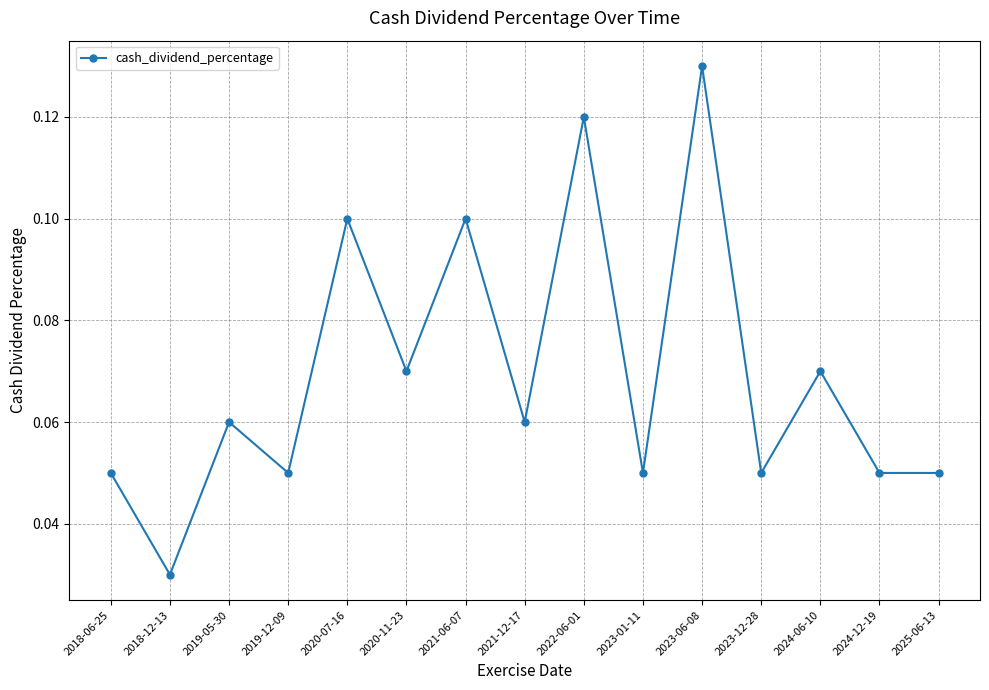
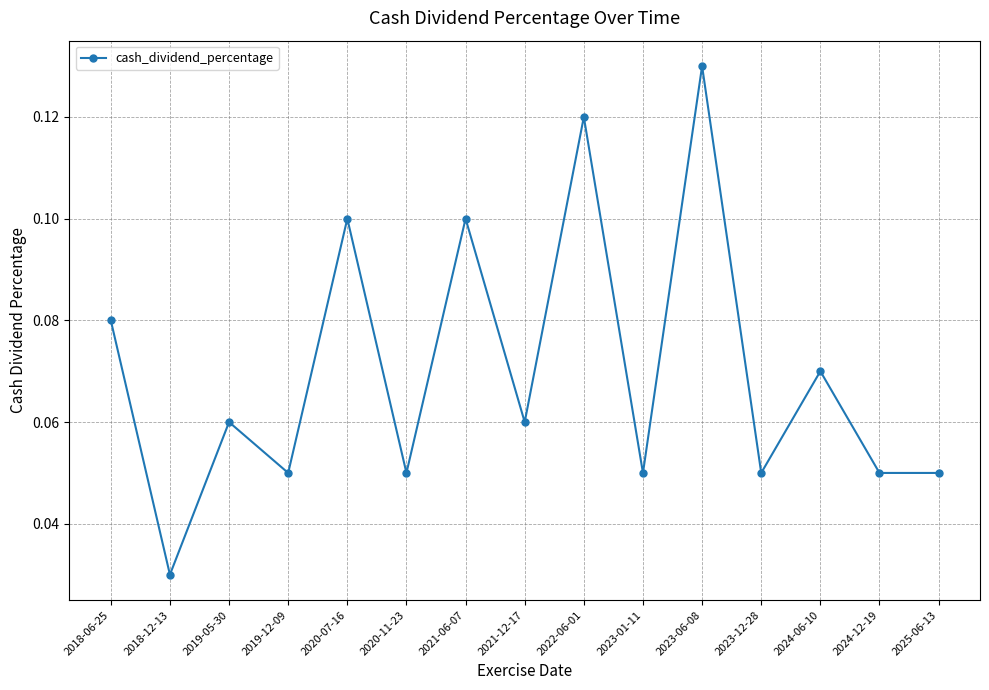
2018-06-25: 0.05 -> 0.08
2020-11-23: 0.07 -> 0.05
